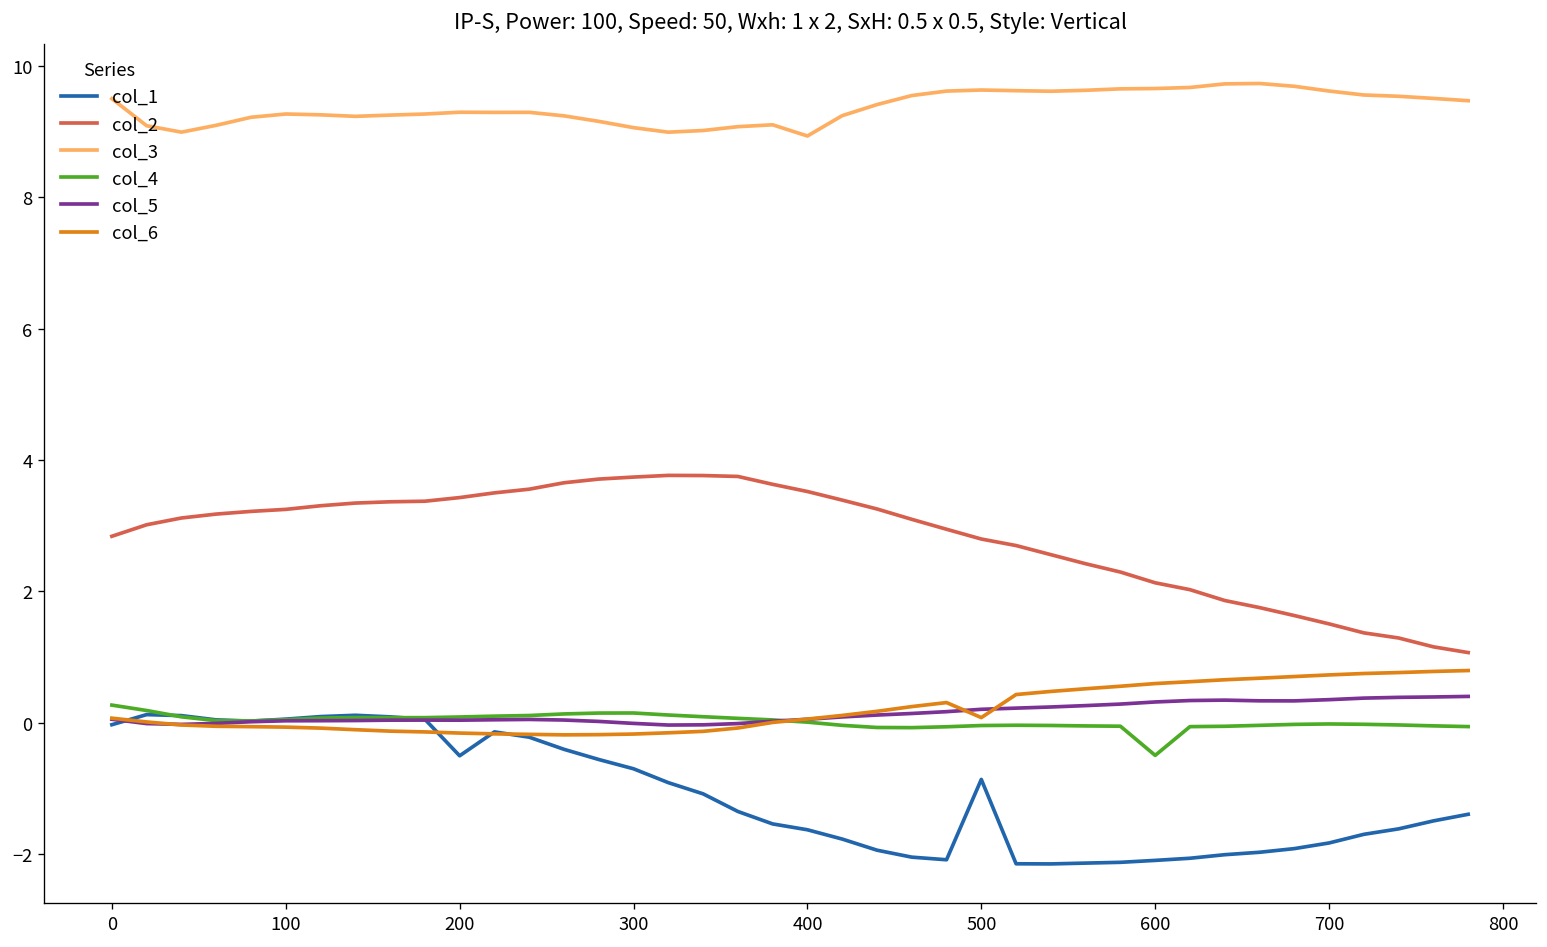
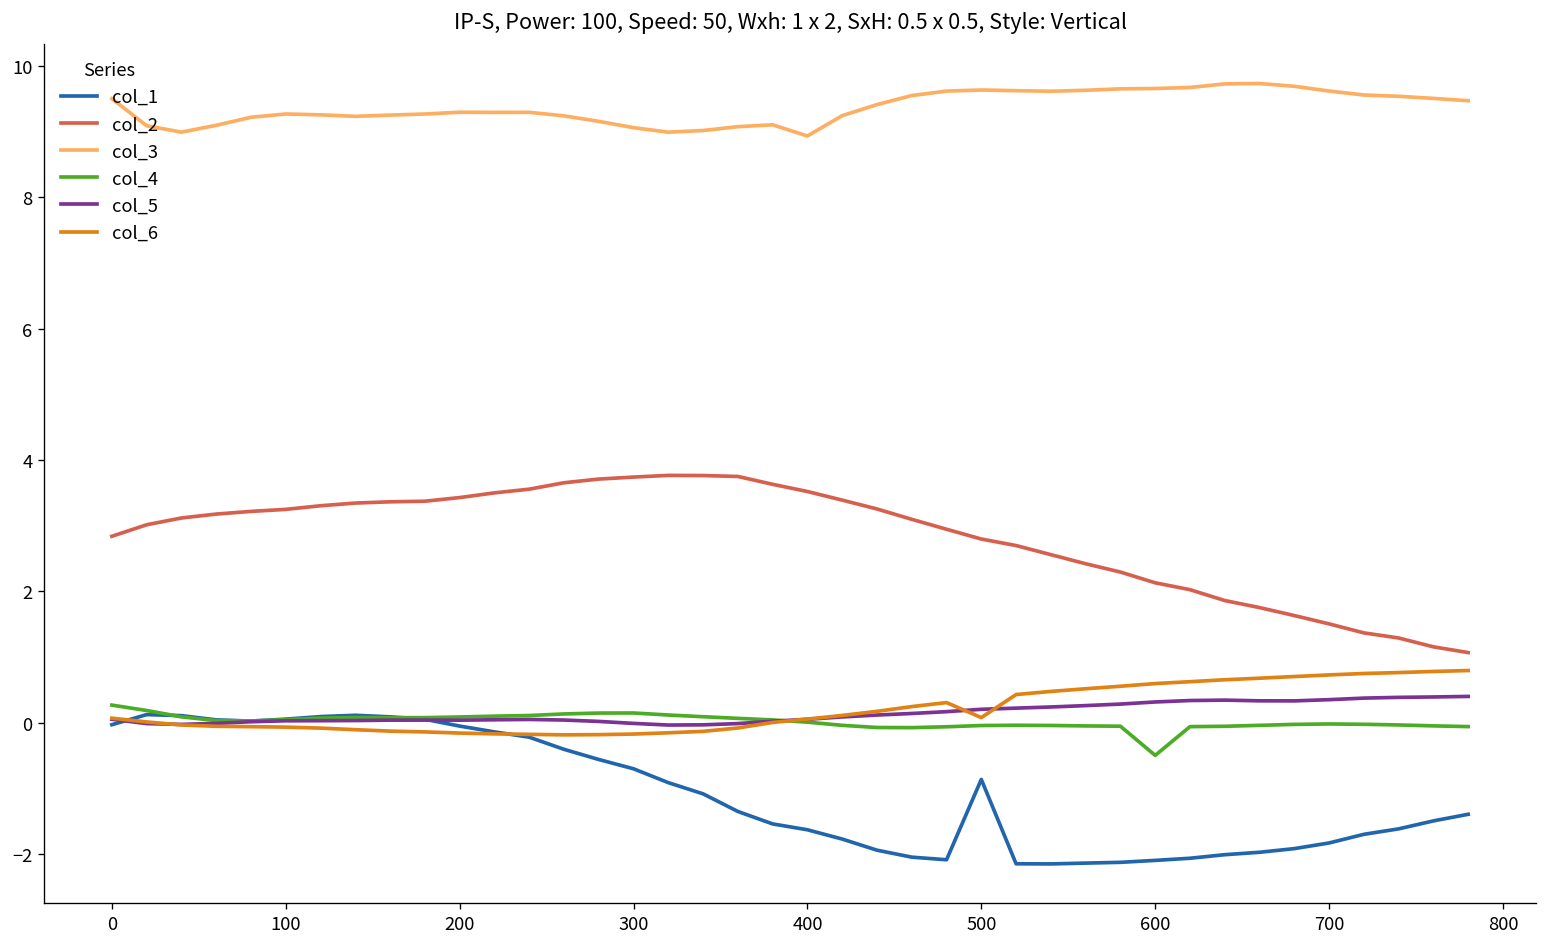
col_1, 200: -0.5 -> 0.0
